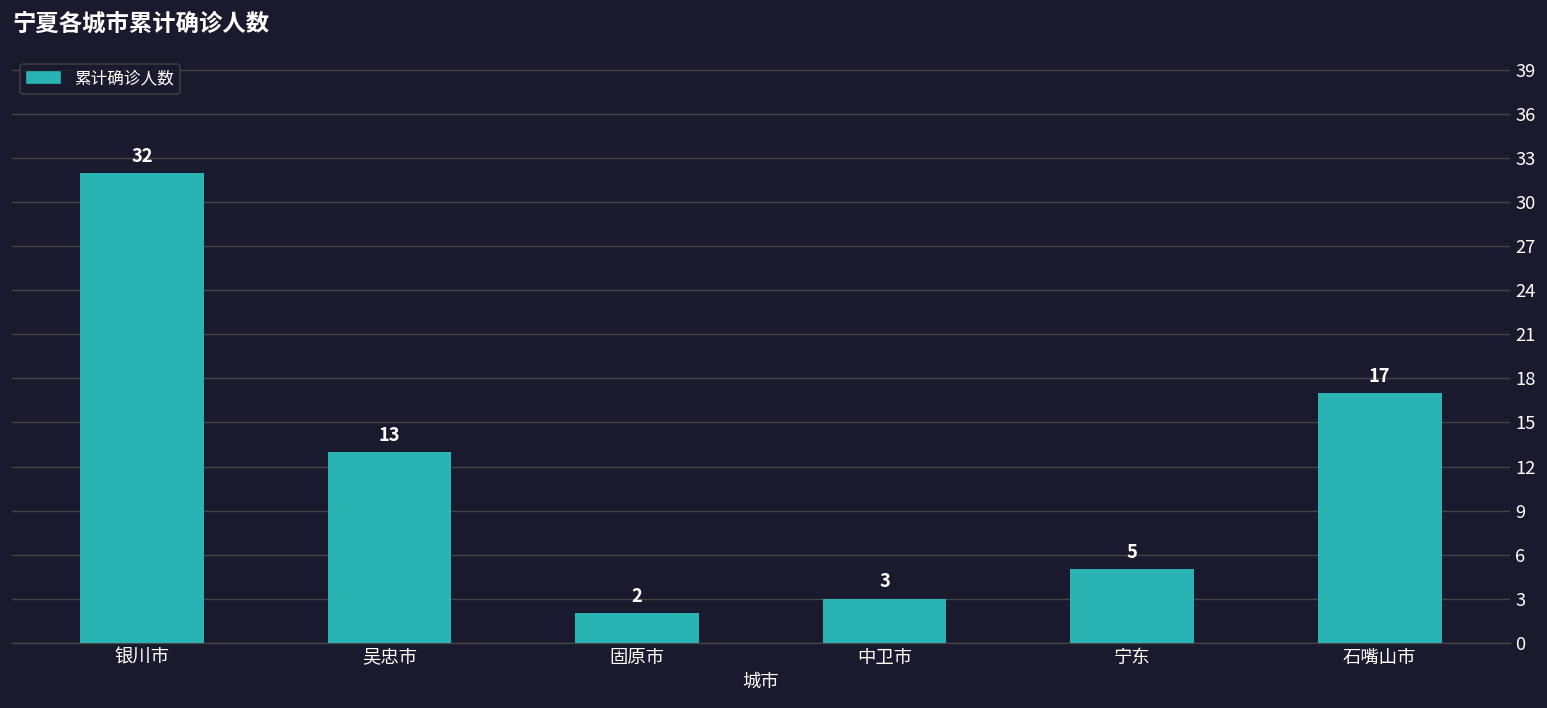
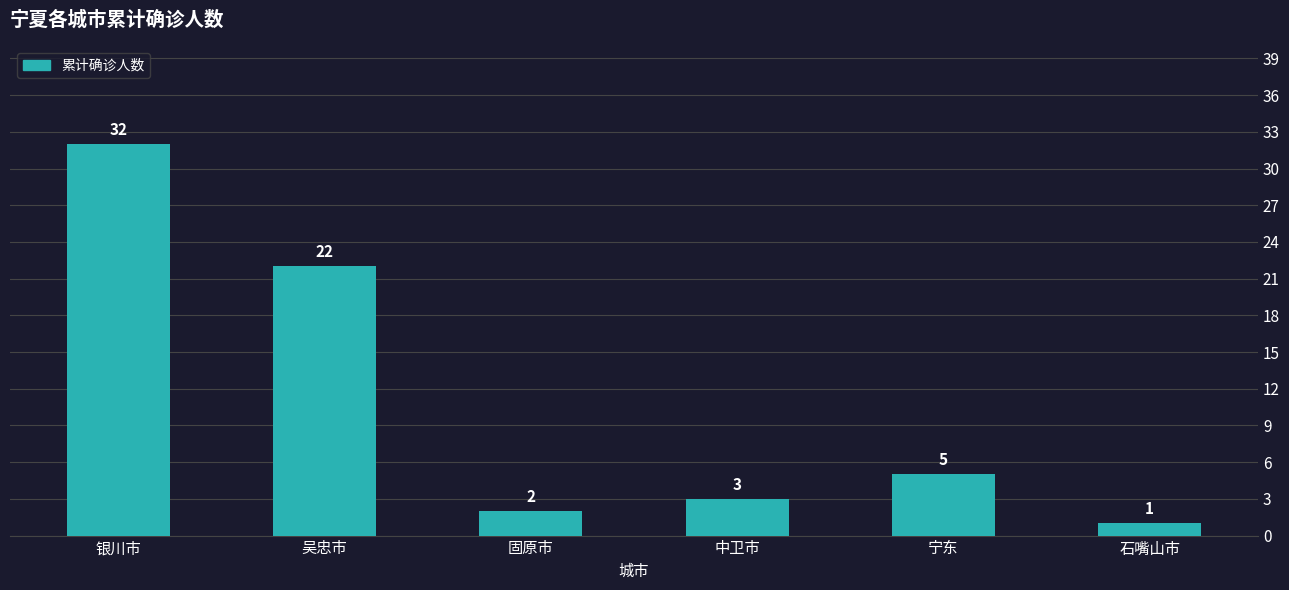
吴忠市: 13 -> 22
石嘴山市: 17 -> 1
